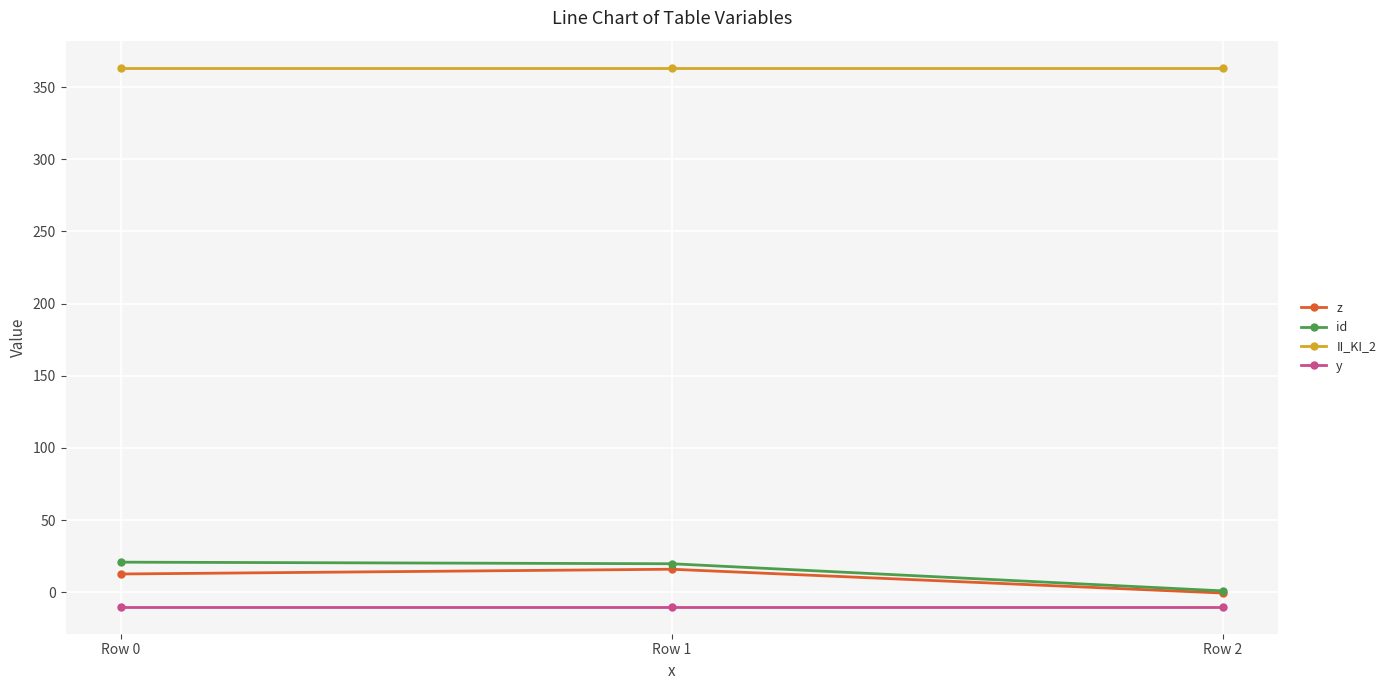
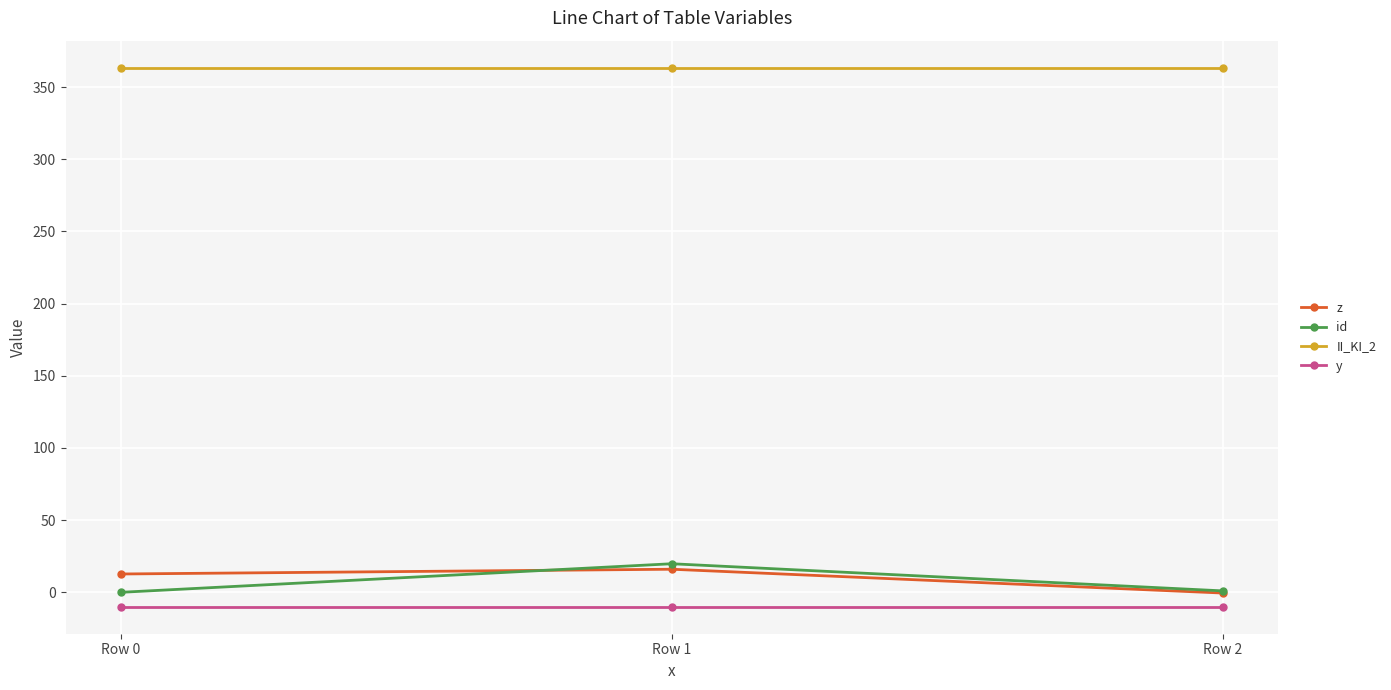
id, Row 0: 21 -> 0
